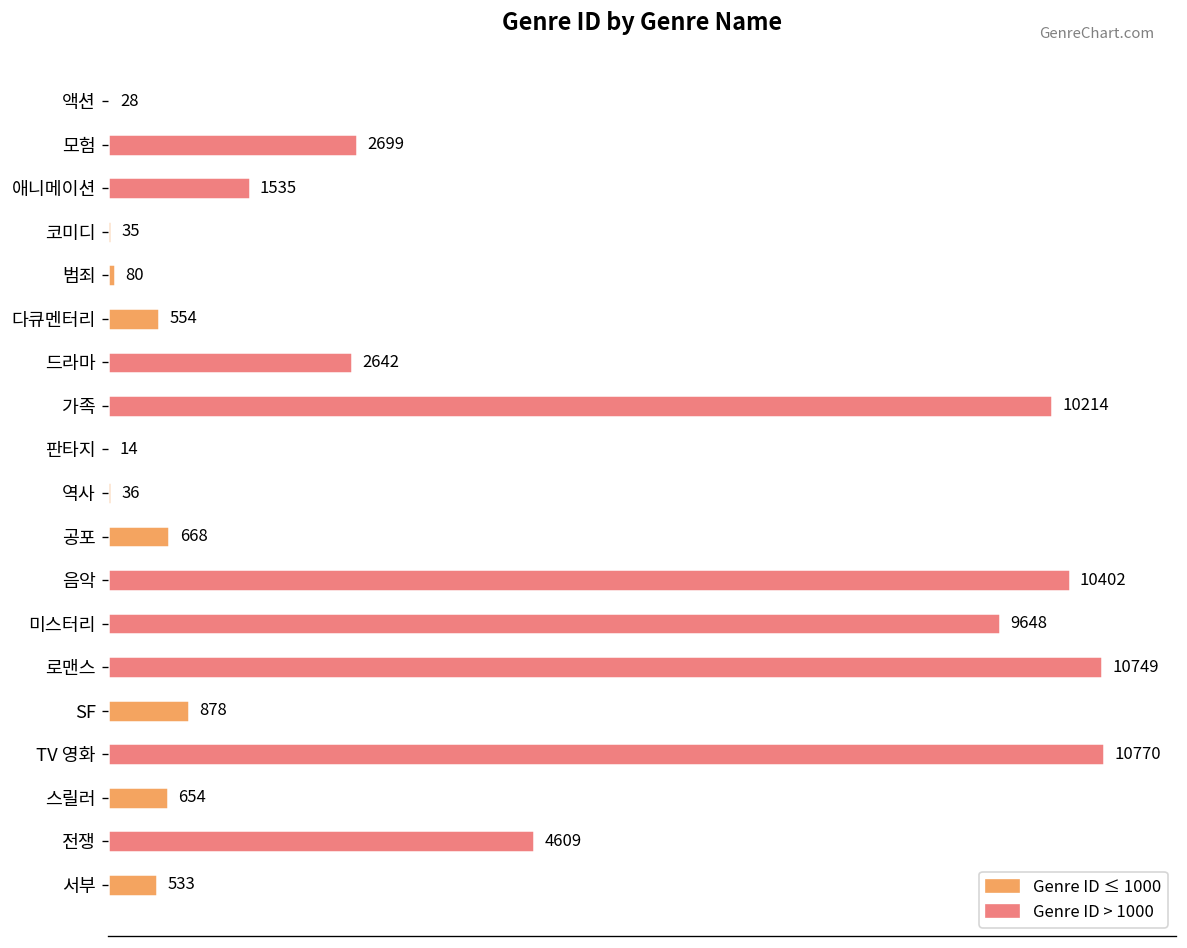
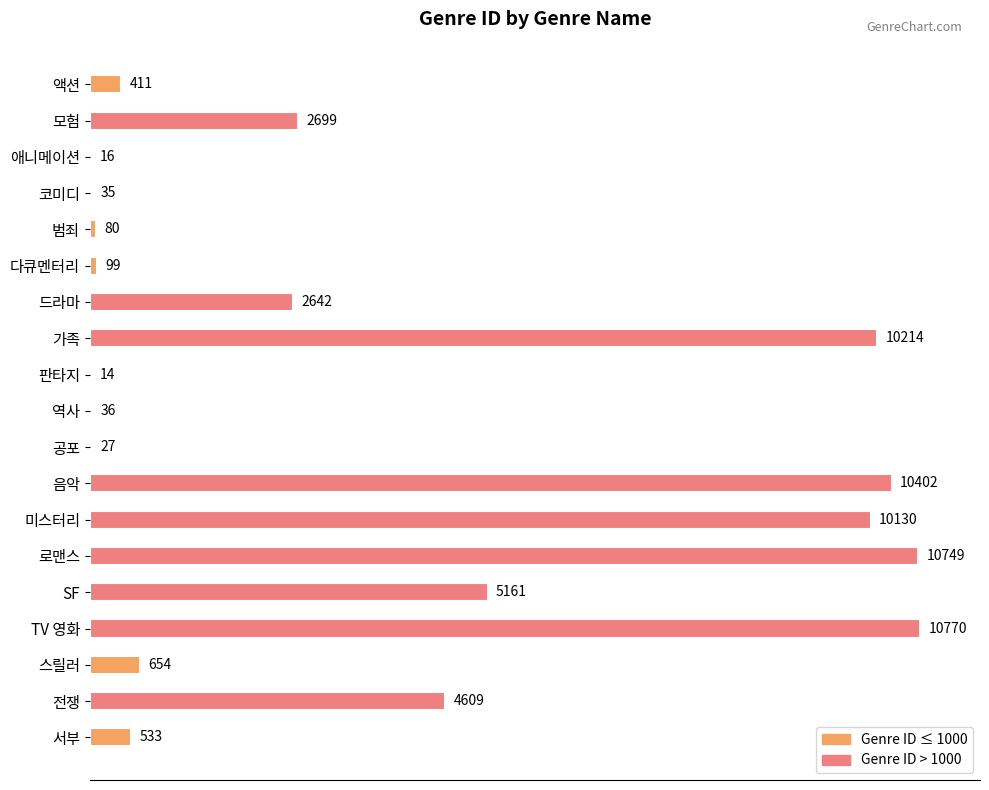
액션: 28 -> 411
애니메이션: 1535 -> 16
다큐멘터리: 554 -> 99
공포: 668 -> 27
미스터리: 9648 -> 10130
SF: 878 -> 5161
